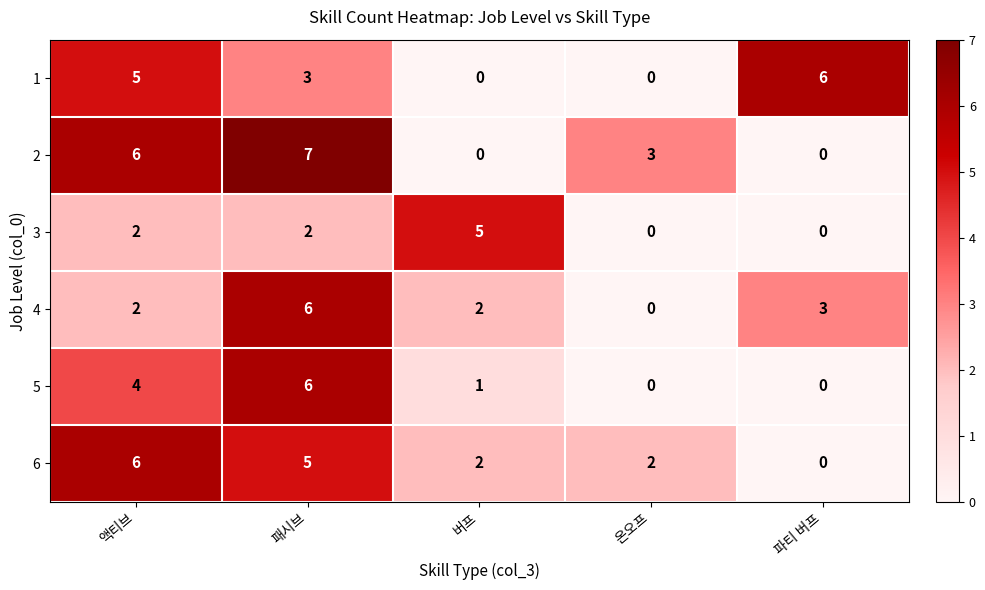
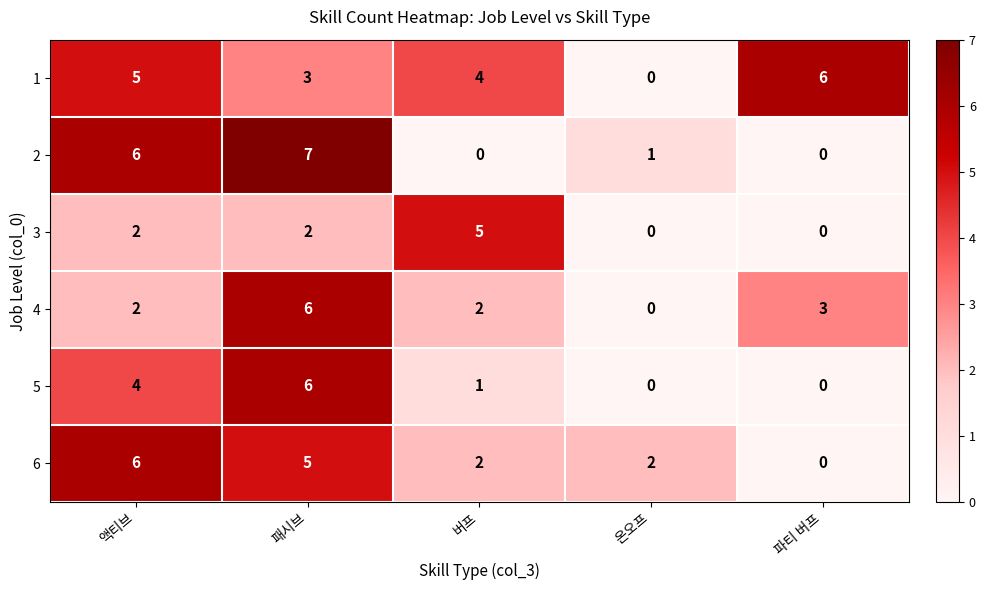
1, 버프: 0 -> 4
2, 온오프: 3 -> 1
